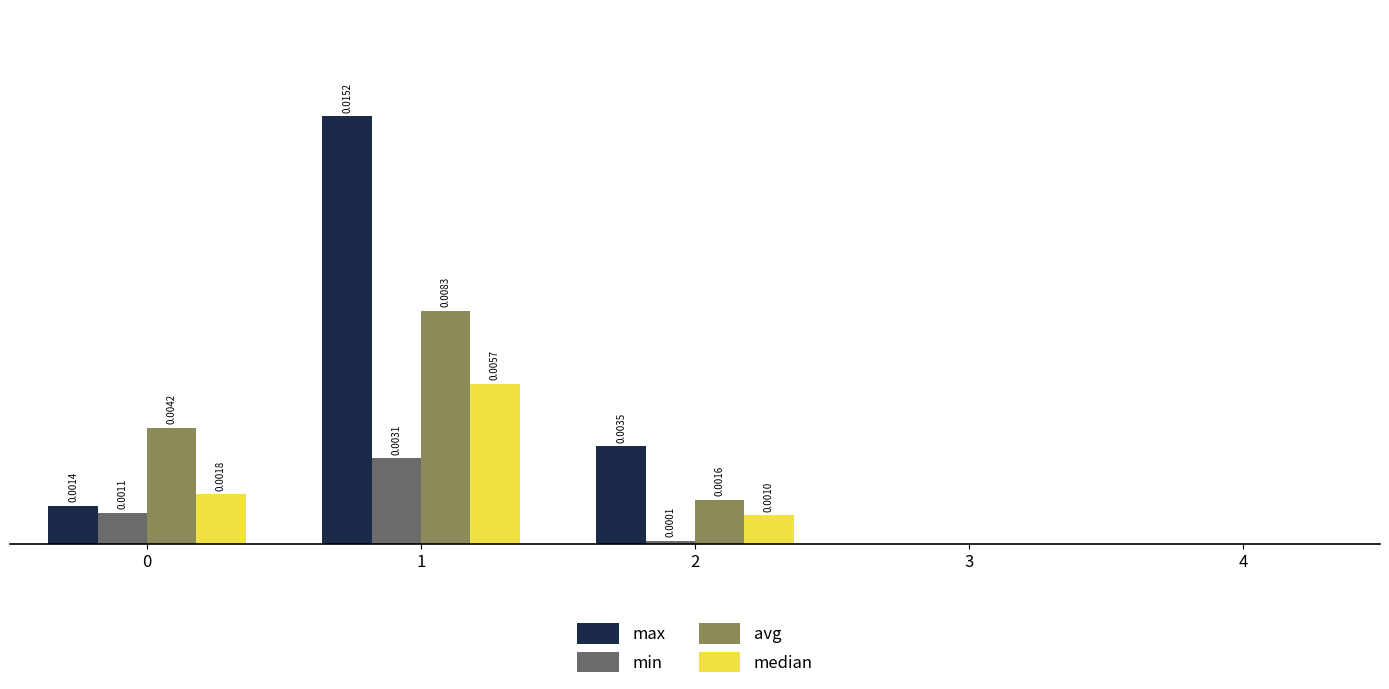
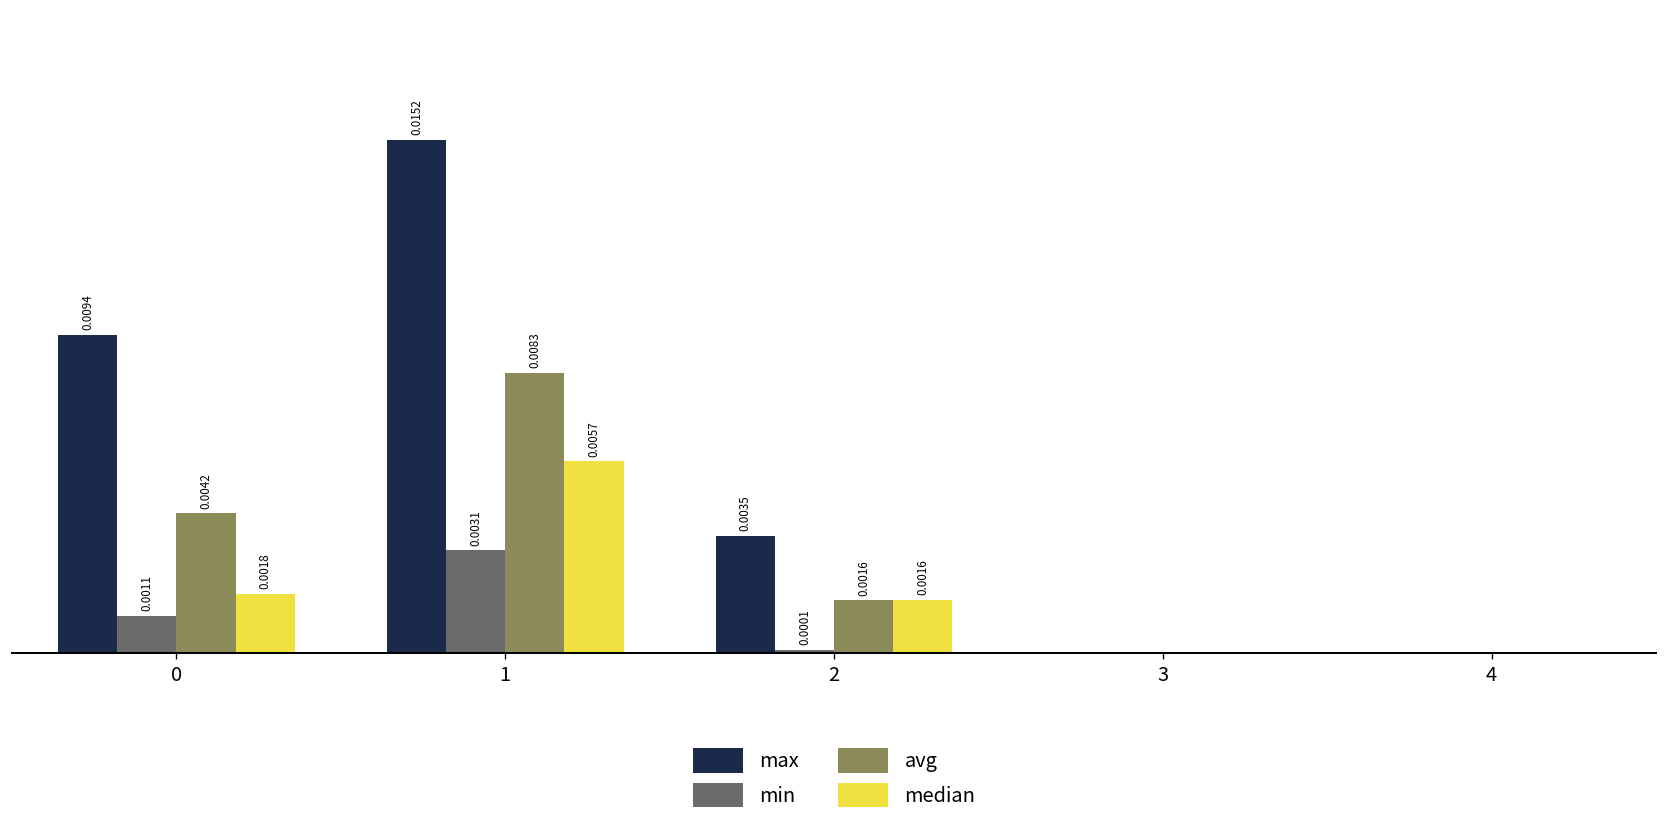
max, 0: 0.0014 -> 0.0094
median, 2: 0.0010 -> 0.0016
